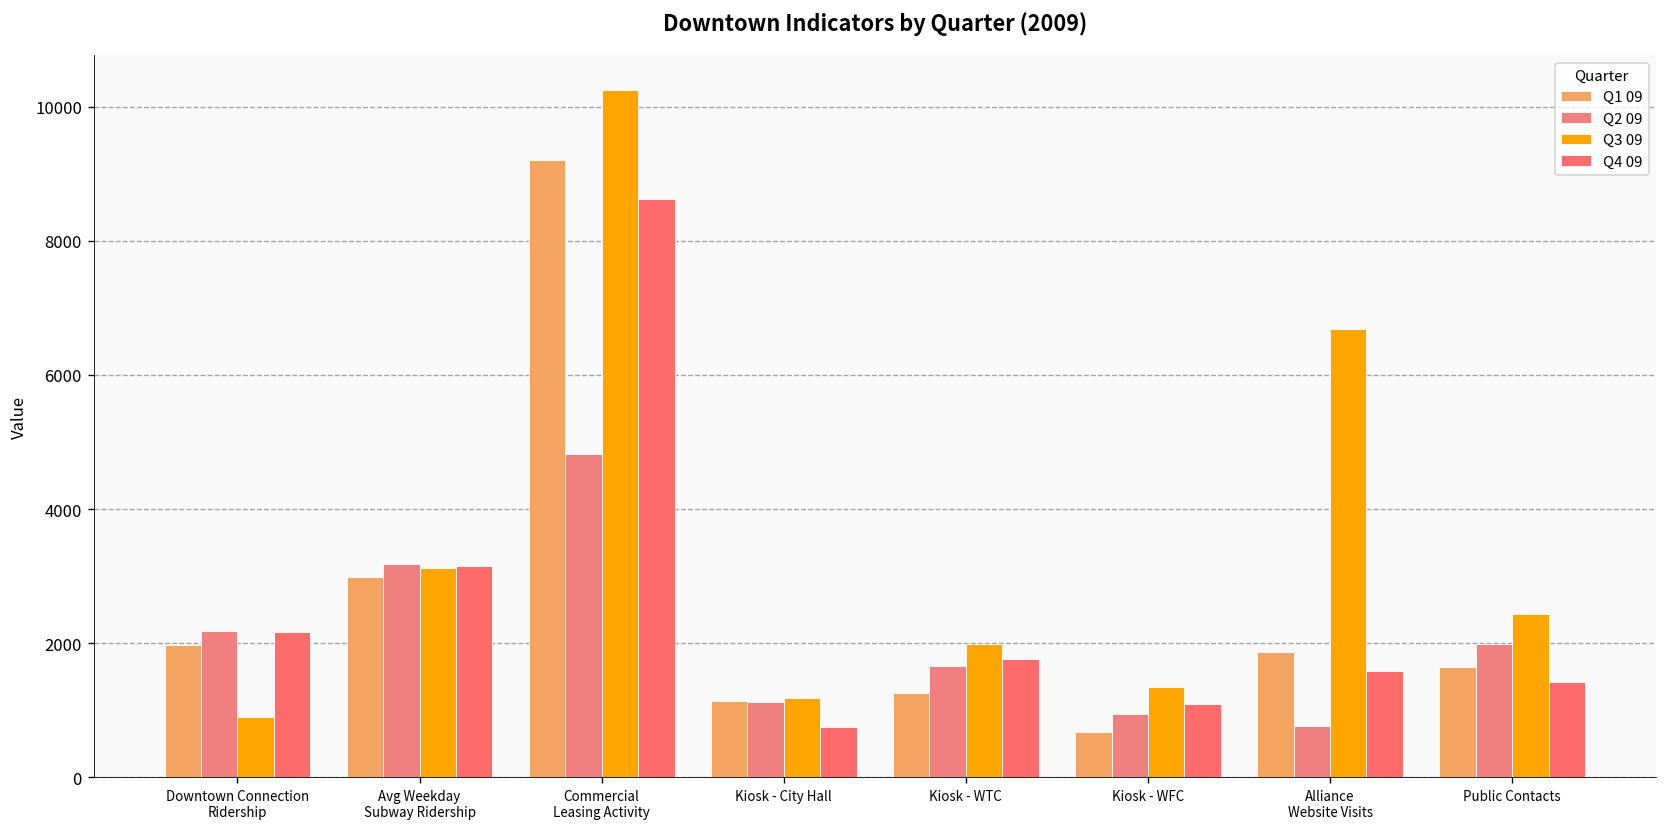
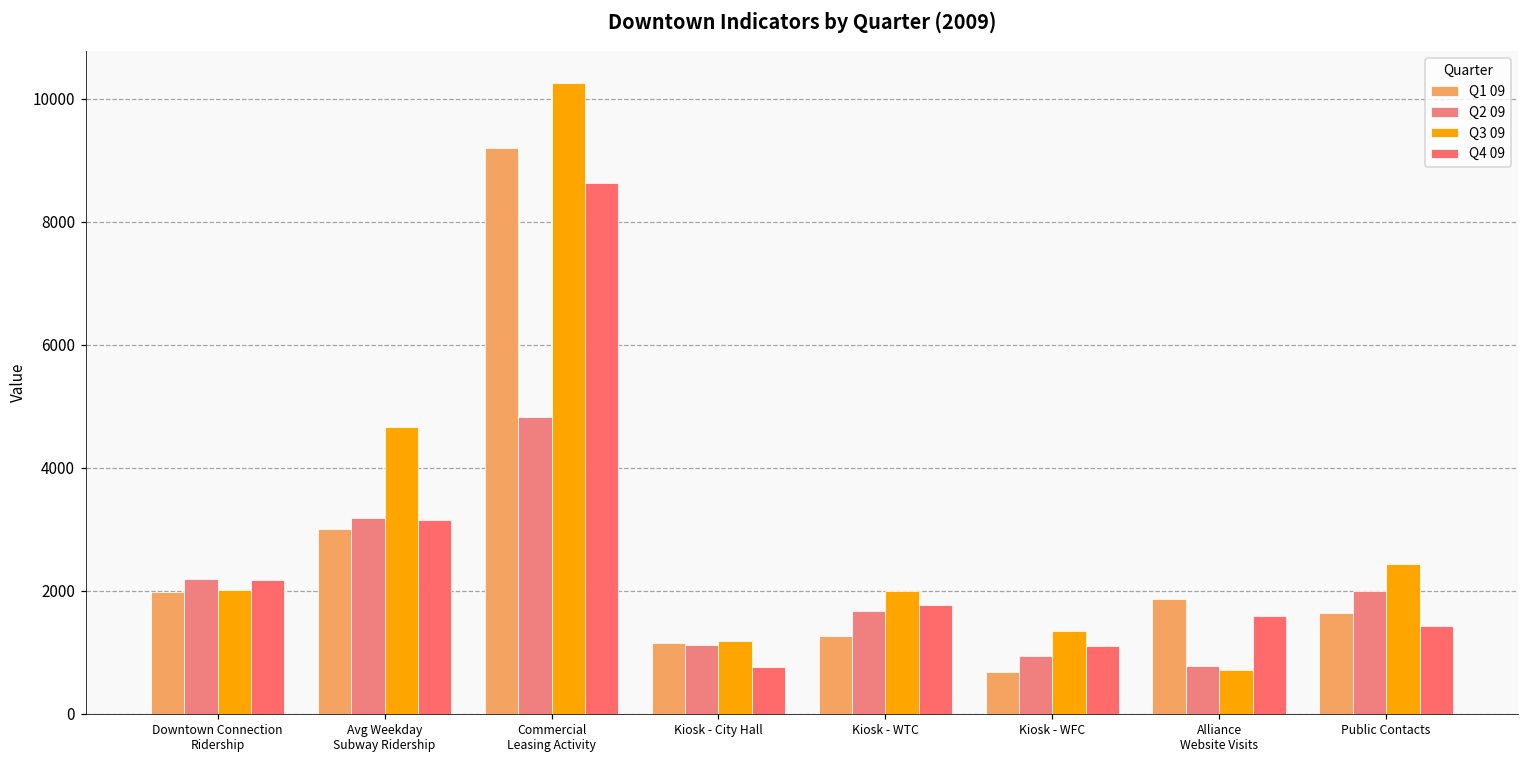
Q3 09, Downtown Connection Ridership: 900 -> 2000
Q3 09, Avg Weekday Subway Ridership: 3100 -> 4700
Q3 09, Alliance Website Visits: 6700 -> 700
